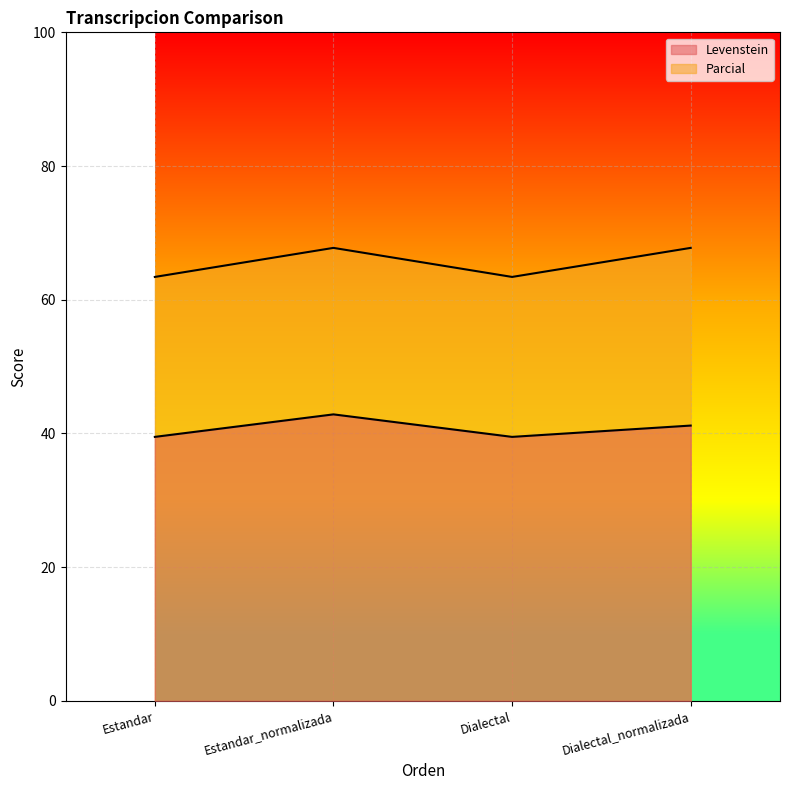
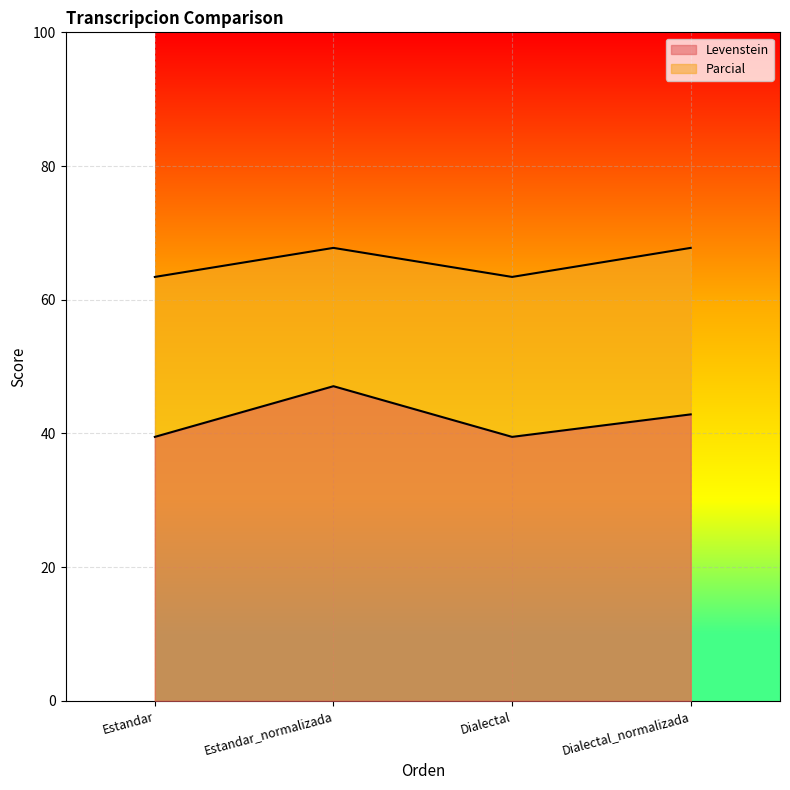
Levenstein, Estandar_normalizada: 43 -> 47
Levenstein, Dialectal_normalizada: 41 -> 43
